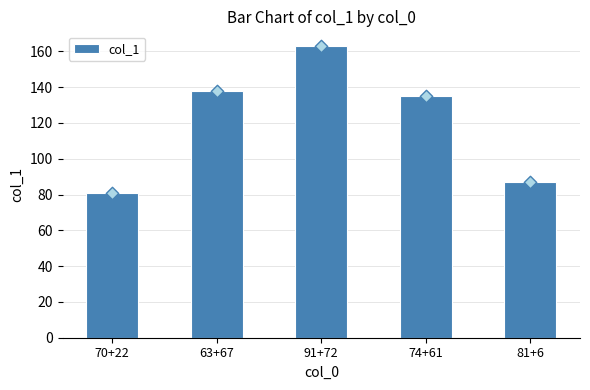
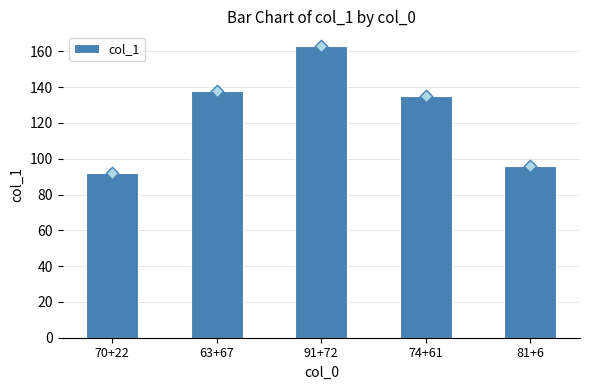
70+22: 81 -> 92
81+6: 87 -> 96
